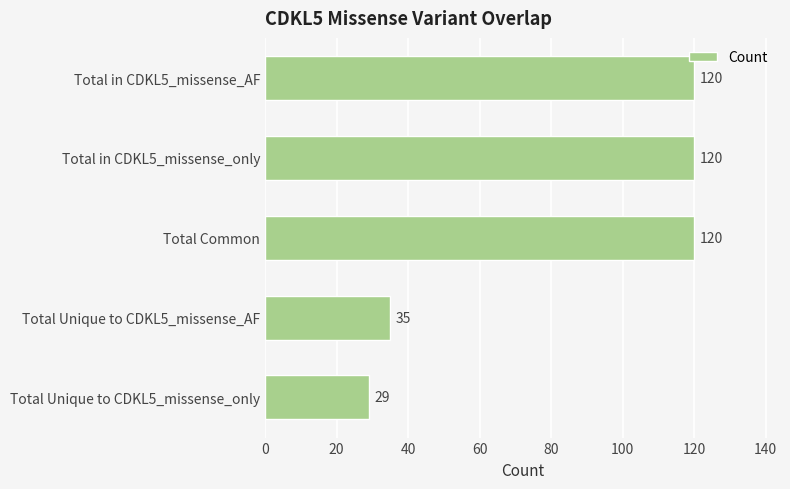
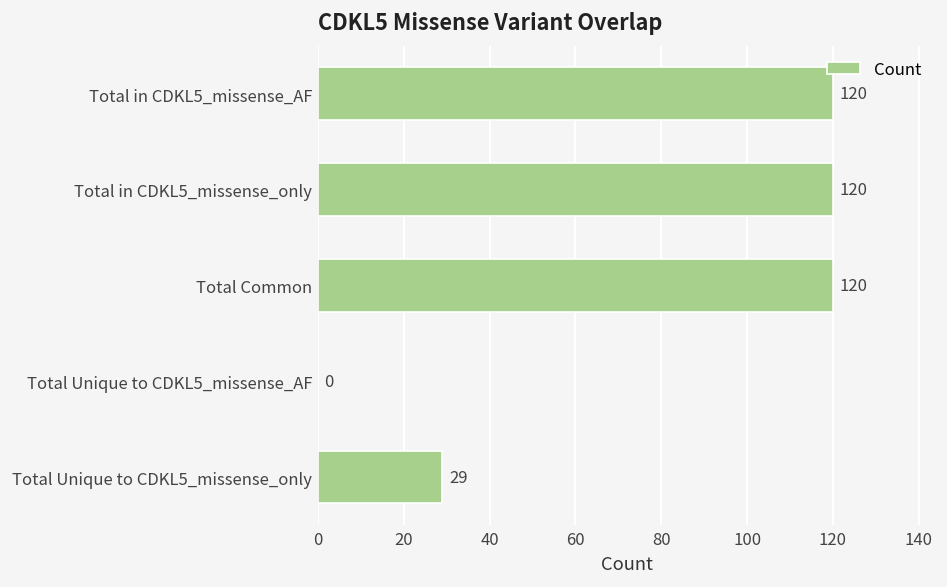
Total Unique to CDKL5_missense_AF: 35 -> 0
